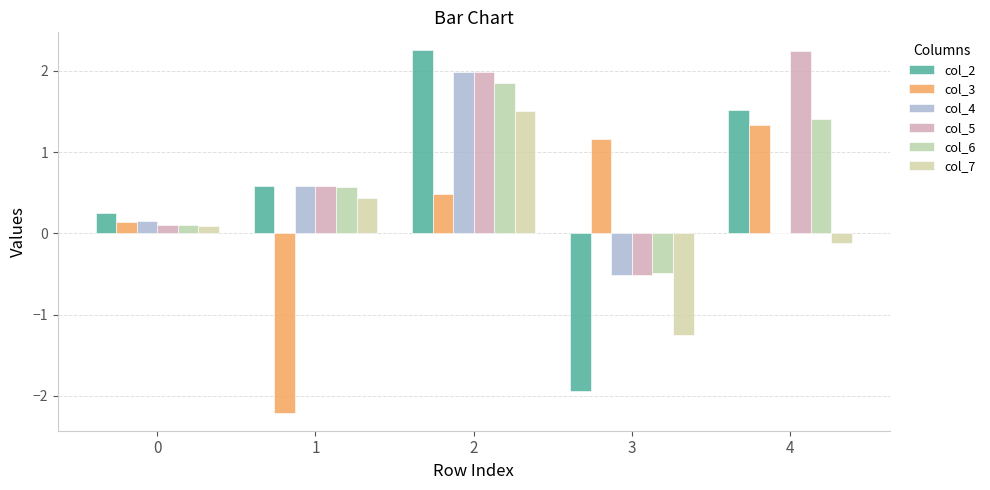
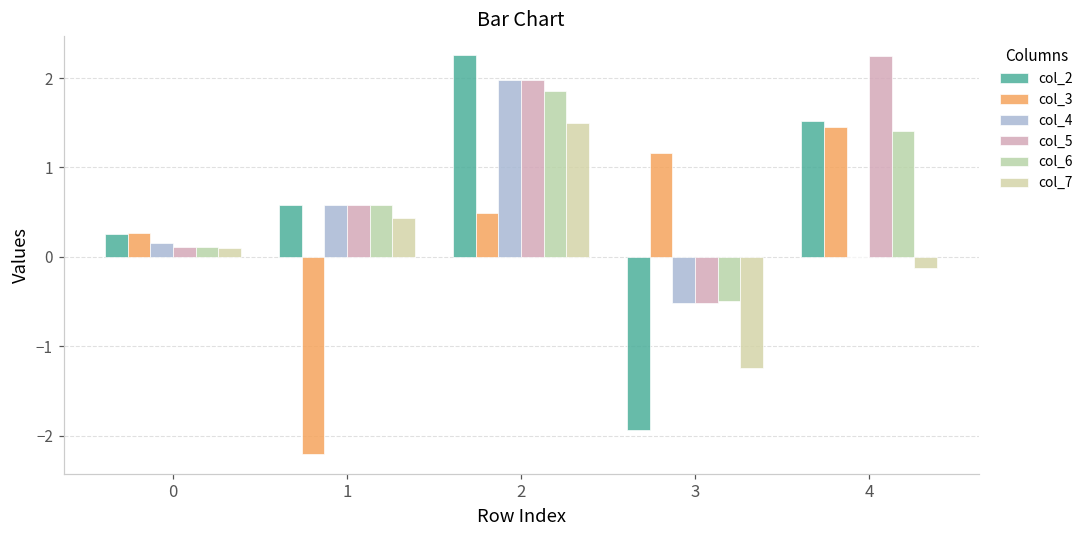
col_3, 0: 0.1 -> 0.3
col_3, 4: 1.3 -> 1.4
